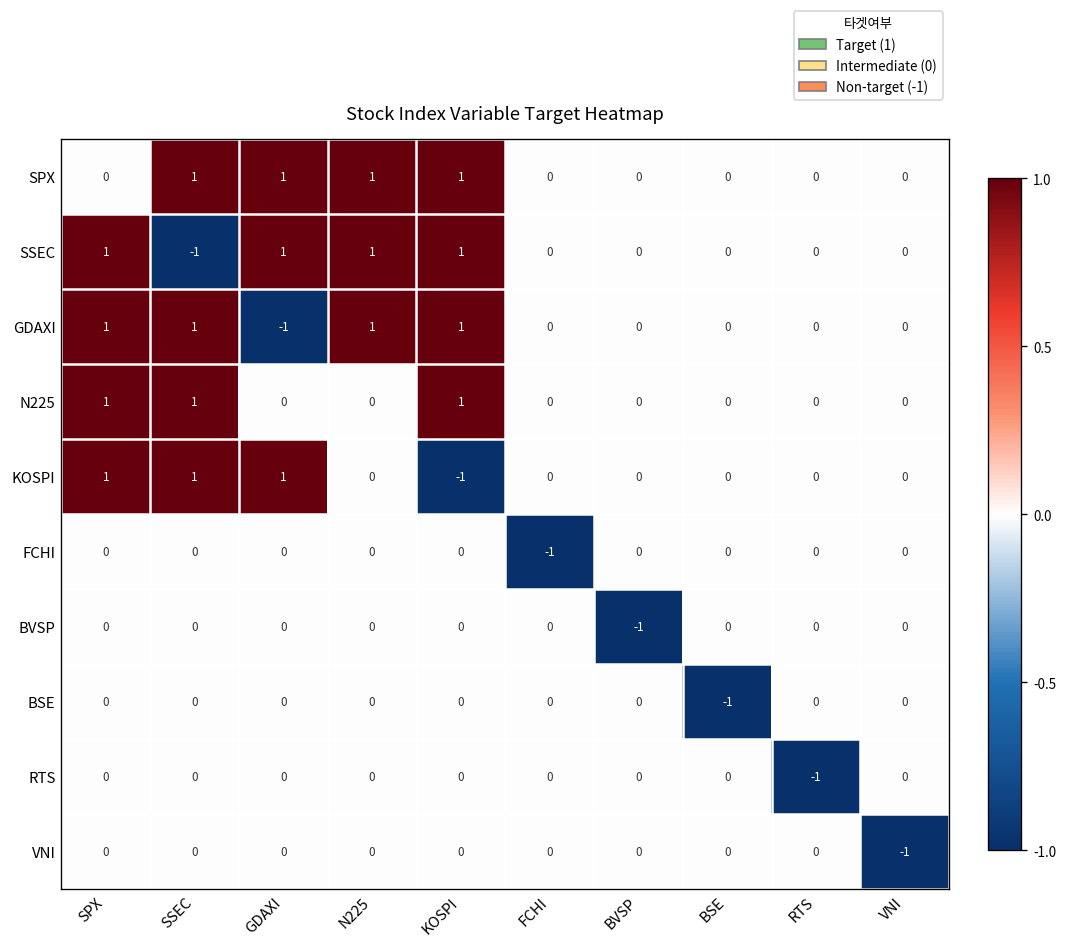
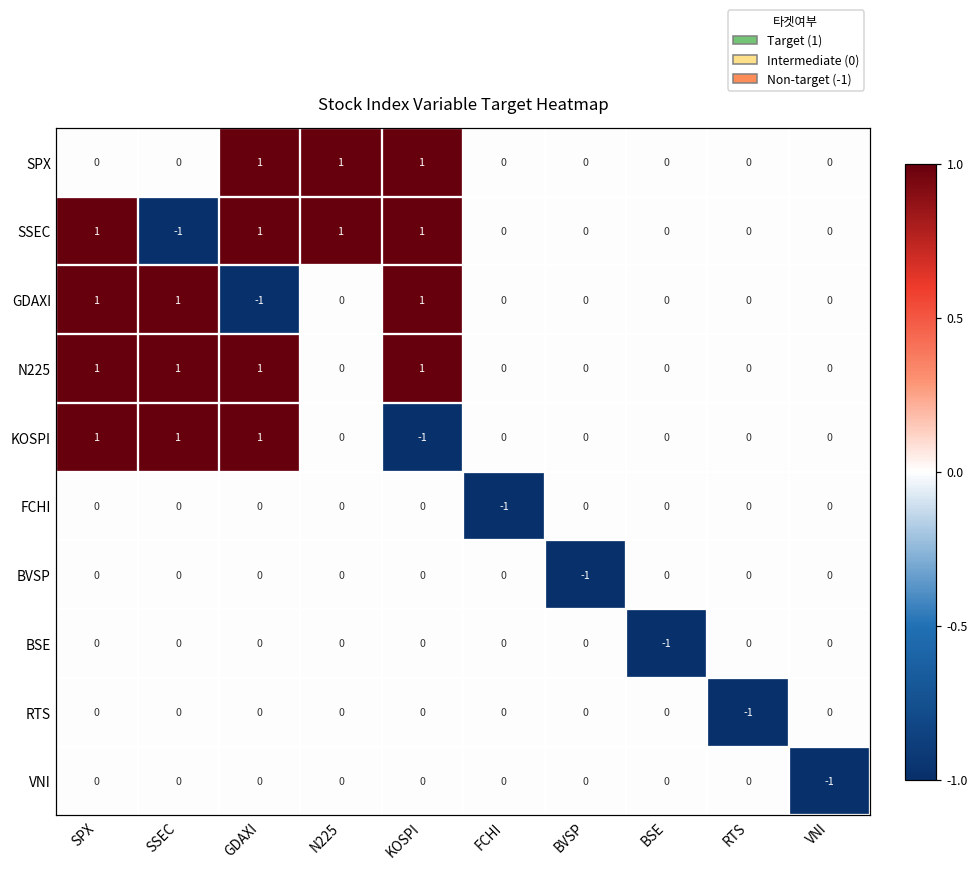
SPX, SSEC: 1 -> 0
GDAXI, N225: 1 -> 0
N225, GDAXI: 0 -> 1
